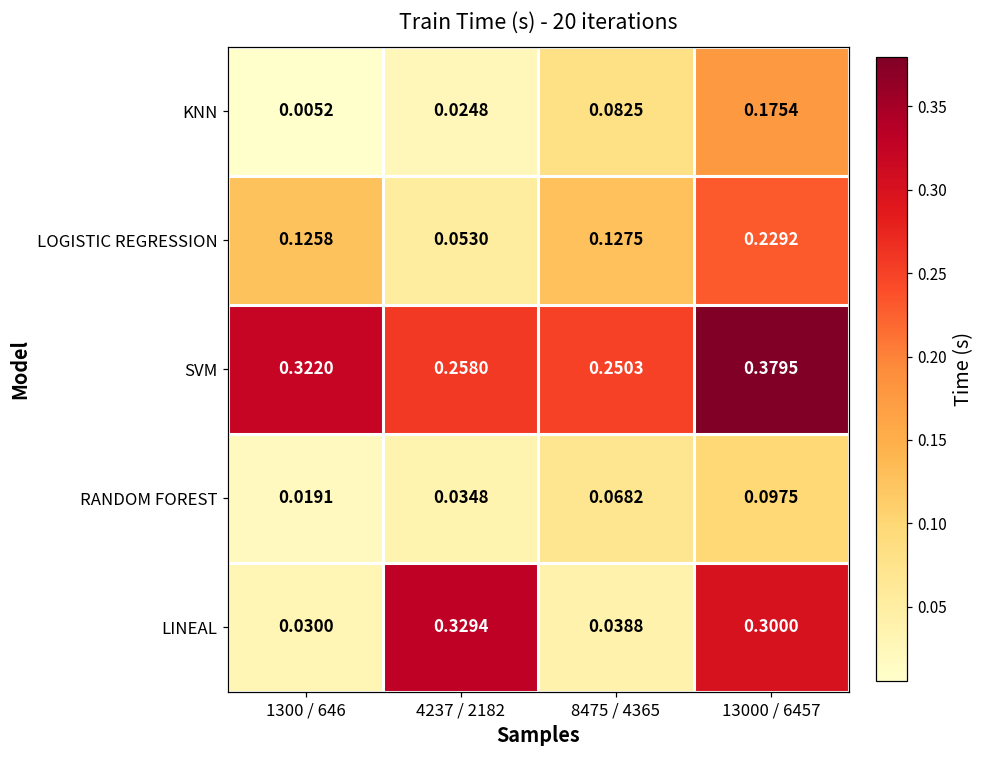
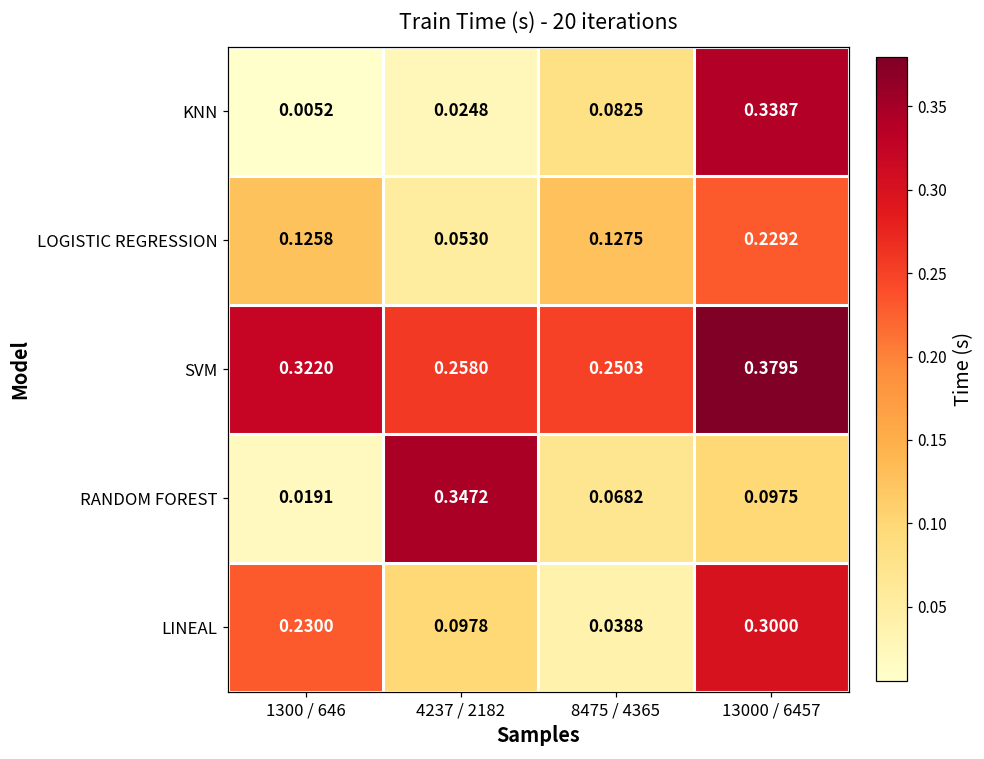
KNN, 13000 / 6457: 0.1754 -> 0.3387
RANDOM FOREST, 4237 / 2182: 0.0348 -> 0.3472
LINEAL, 1300 / 646: 0.0300 -> 0.2300
LINEAL, 4237 / 2182: 0.3294 -> 0.0978
